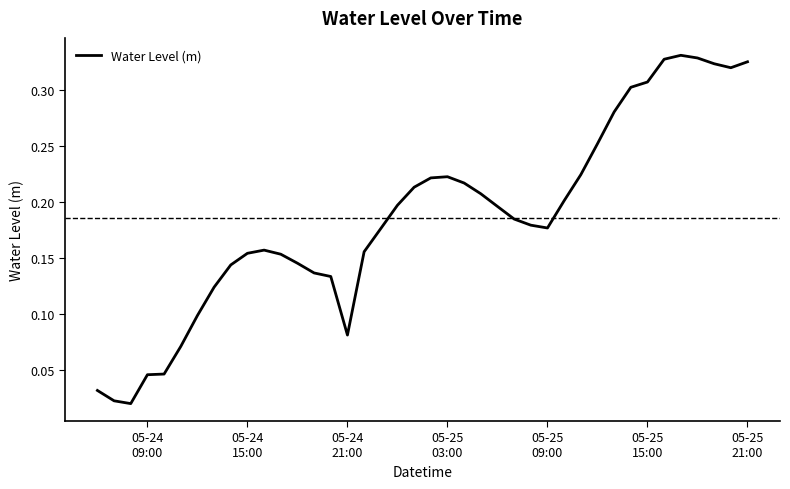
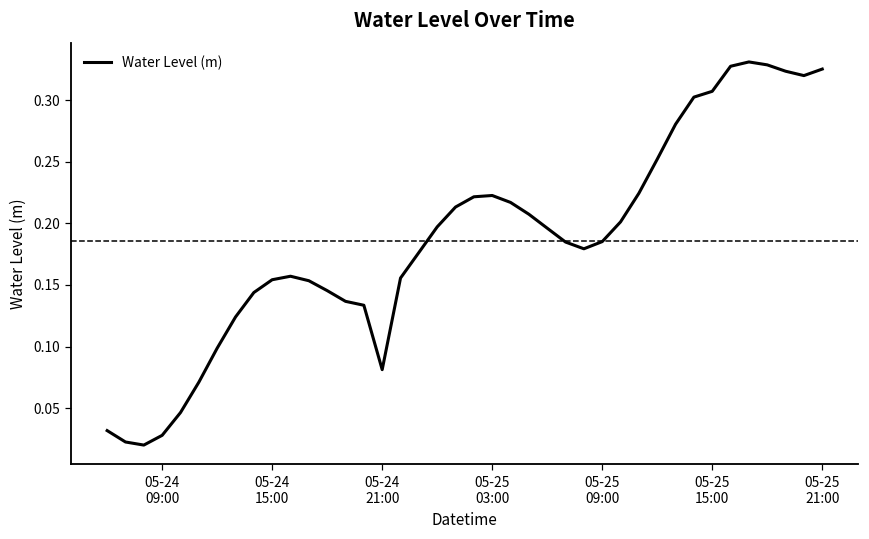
05-24 09:00: 0.046 -> 0.028
05-25 09:00: 0.177 -> 0.185
